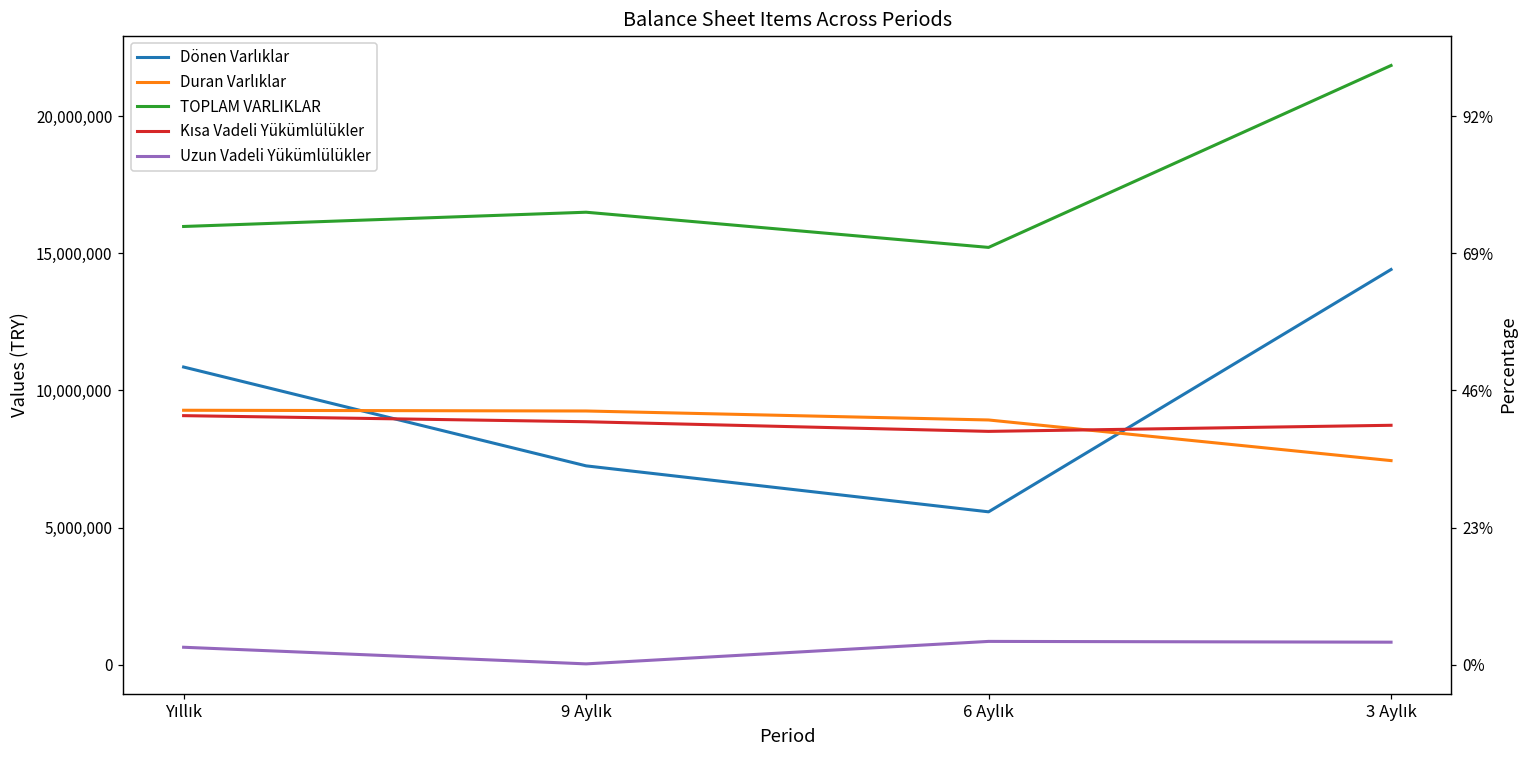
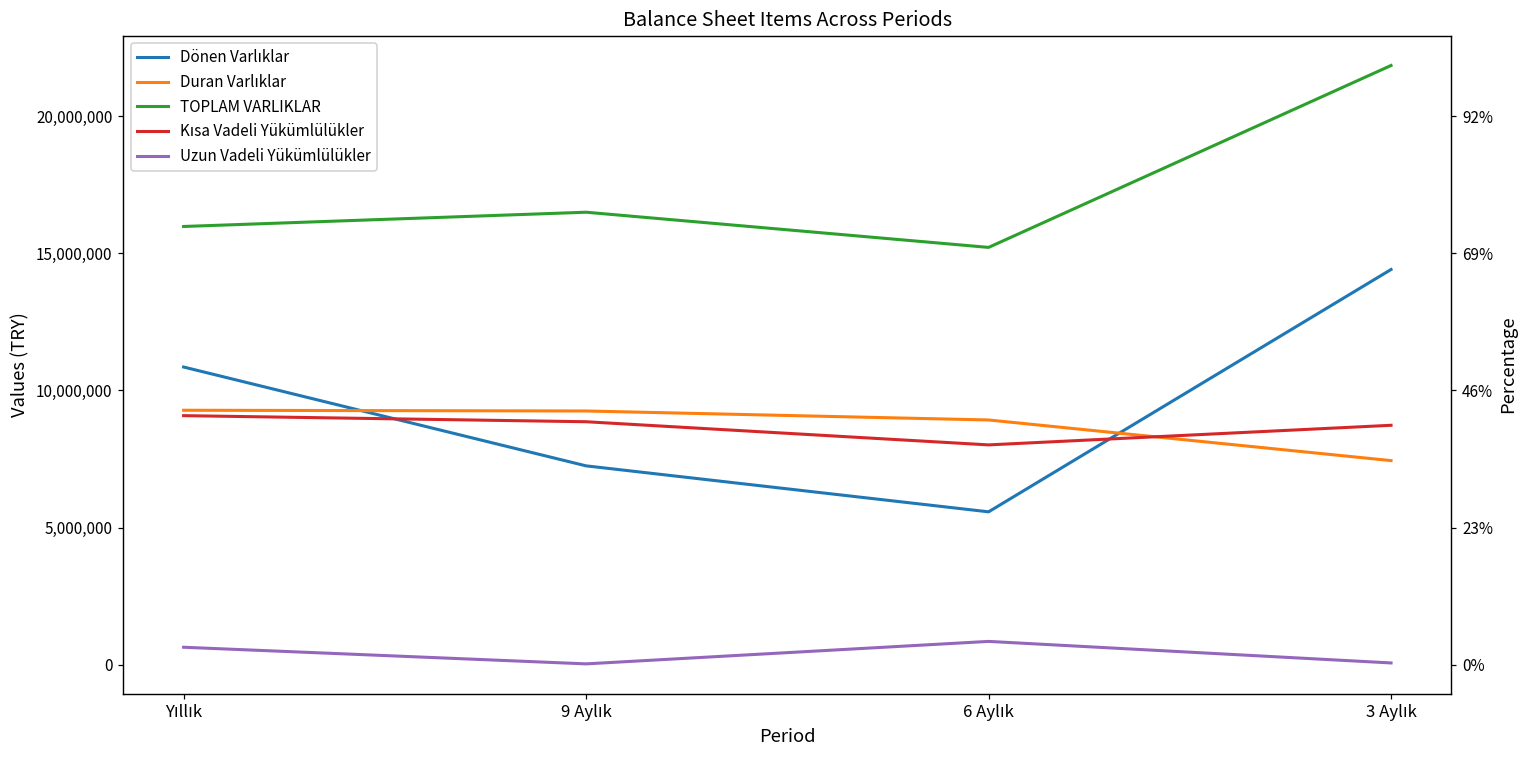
Kısa Vadeli Yükümlülükler, 6 Aylık: 8,500,000 -> 8,000,000
Uzun Vadeli Yükümlülükler, 3 Aylık: 800,000 -> 100,000
